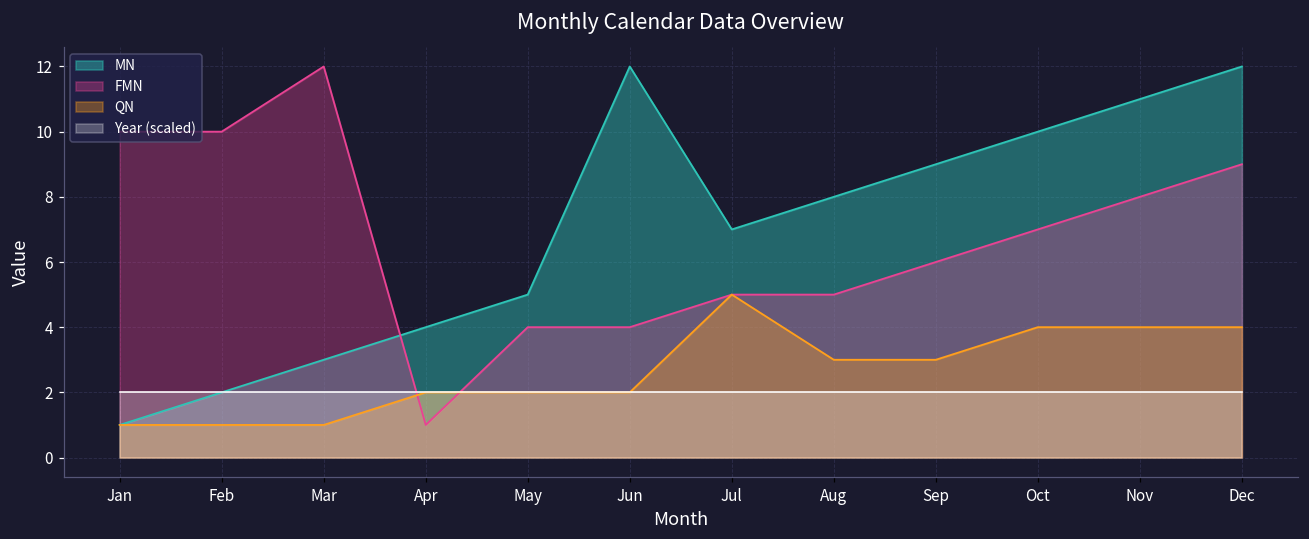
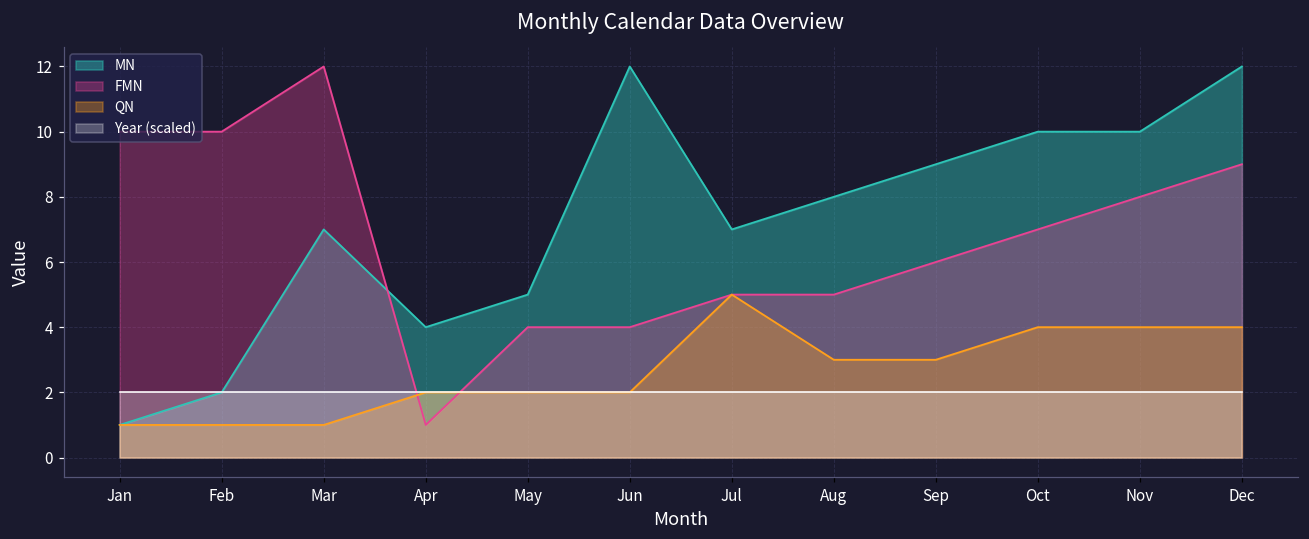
MN, Mar: 3 -> 7
MN, Nov: 11 -> 10
